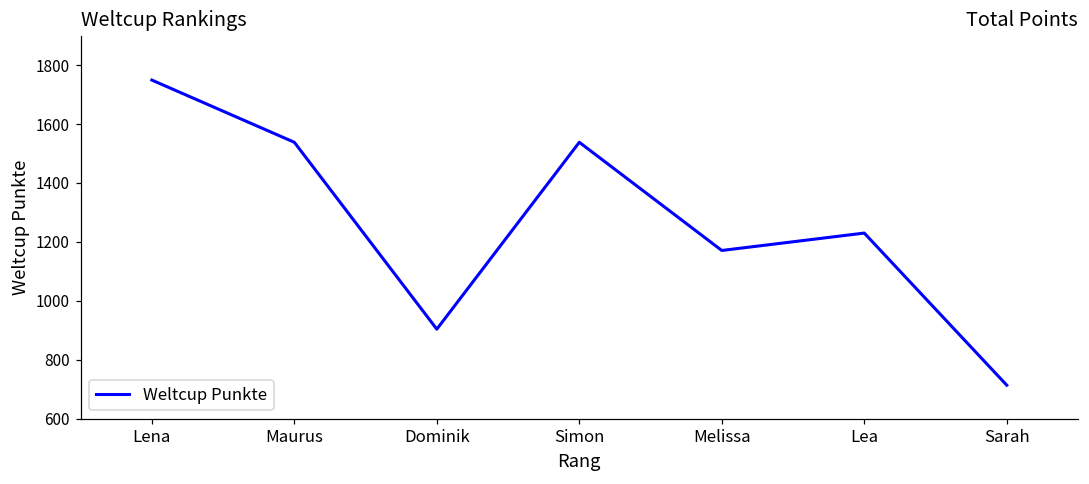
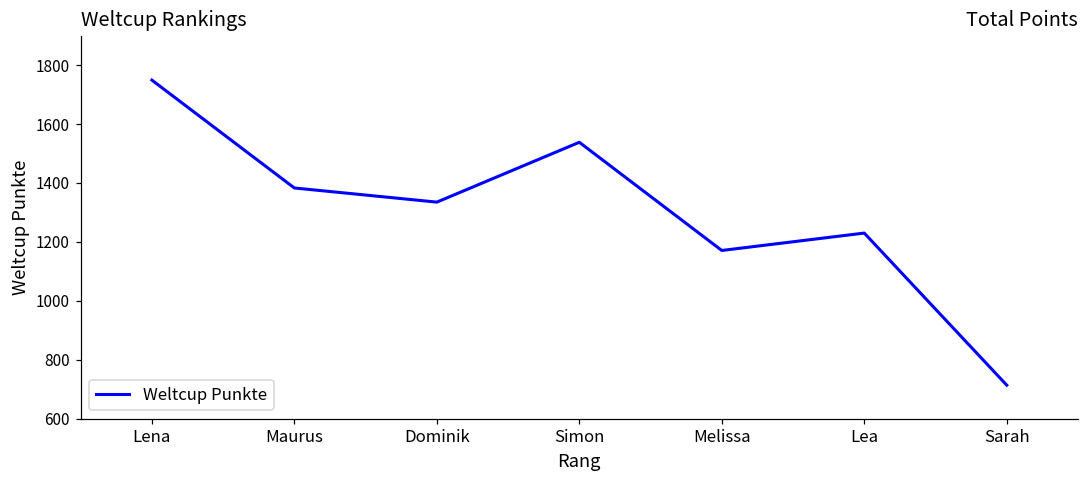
Maurus: 1540 -> 1380
Dominik: 900 -> 1340
